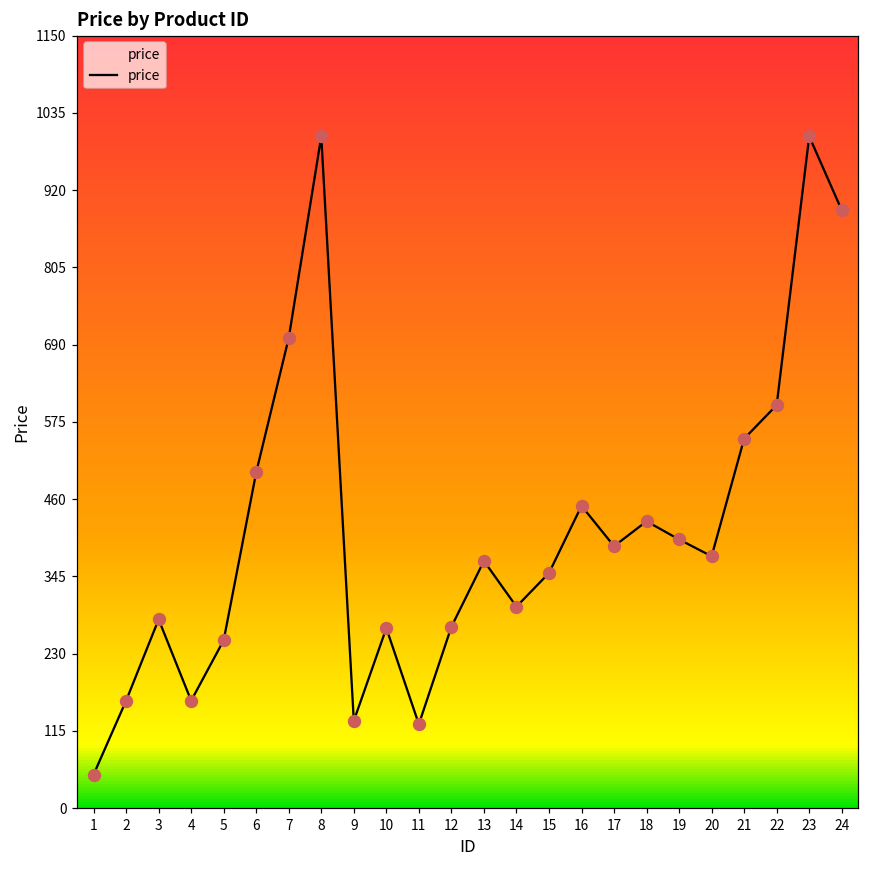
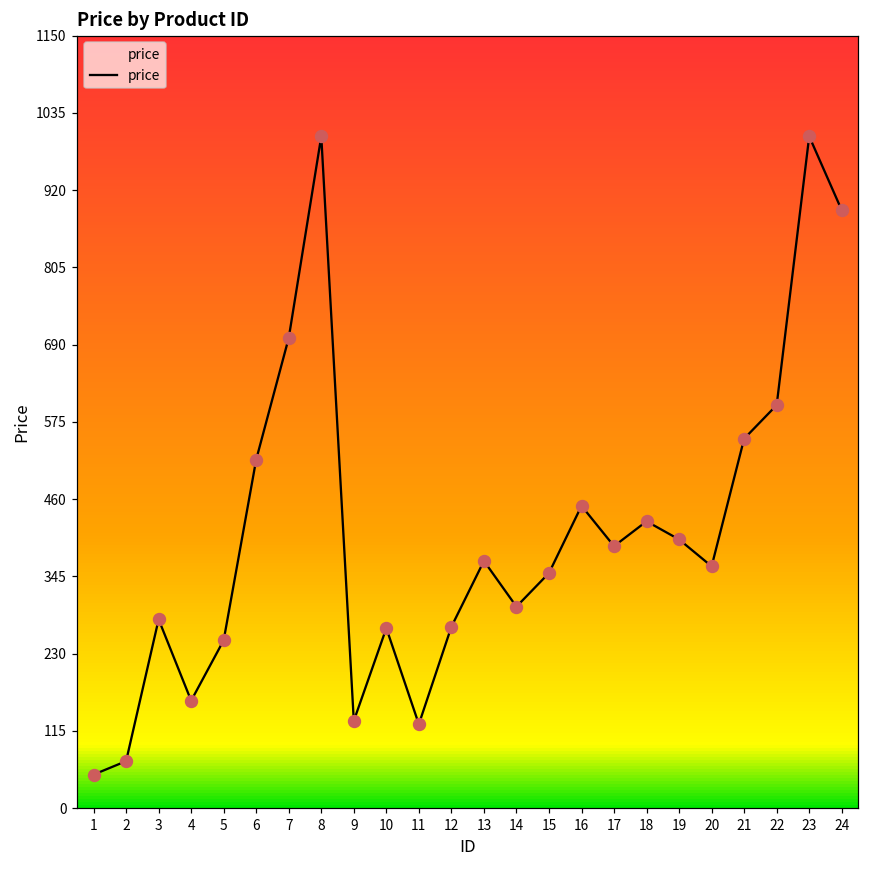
2: 160 -> 70
6: 500 -> 520
20: 380 -> 360
